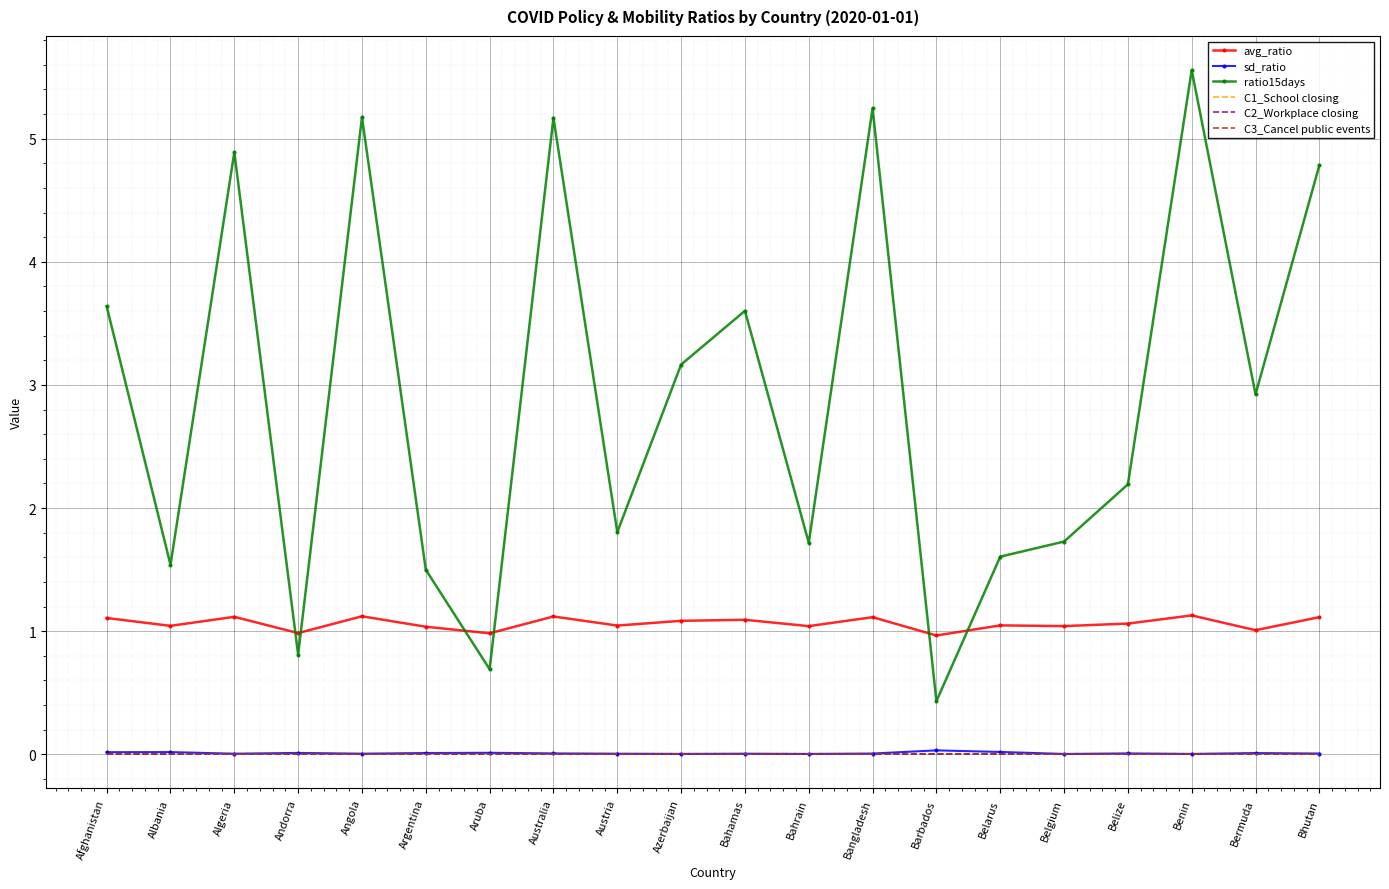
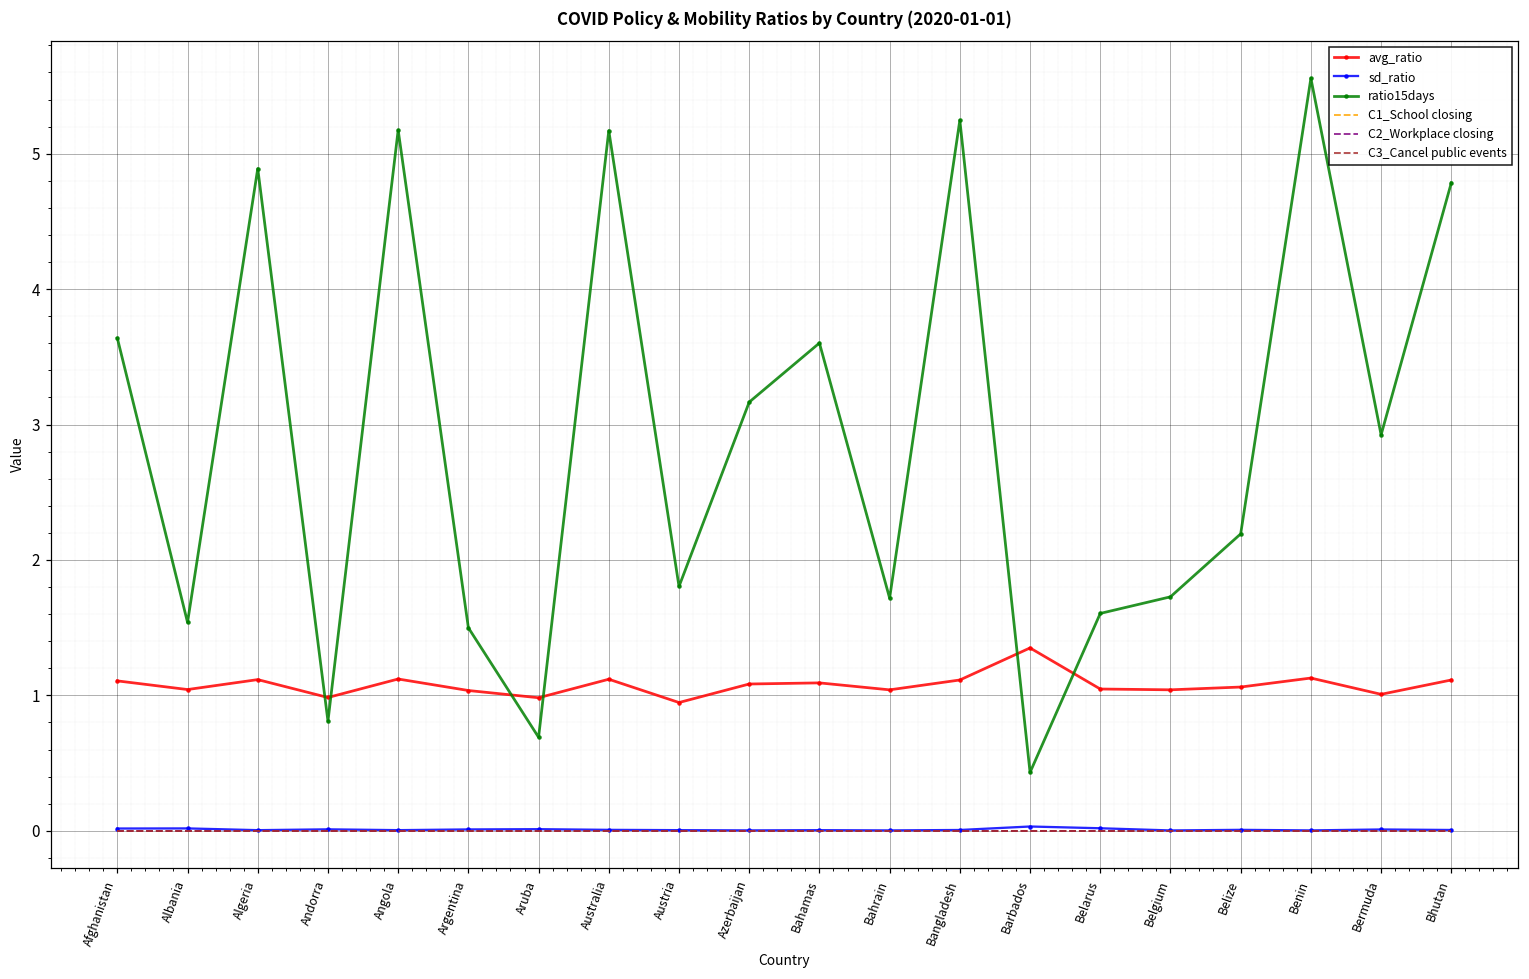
avg_ratio, Austria: 1.05 -> 0.95
avg_ratio, Barbados: 0.96 -> 1.35
